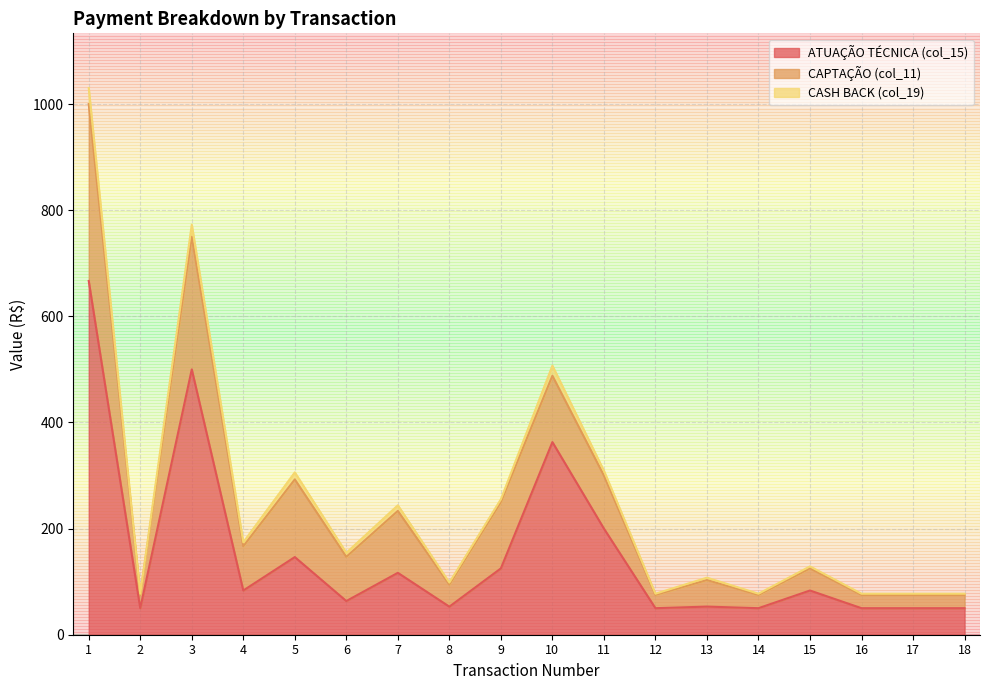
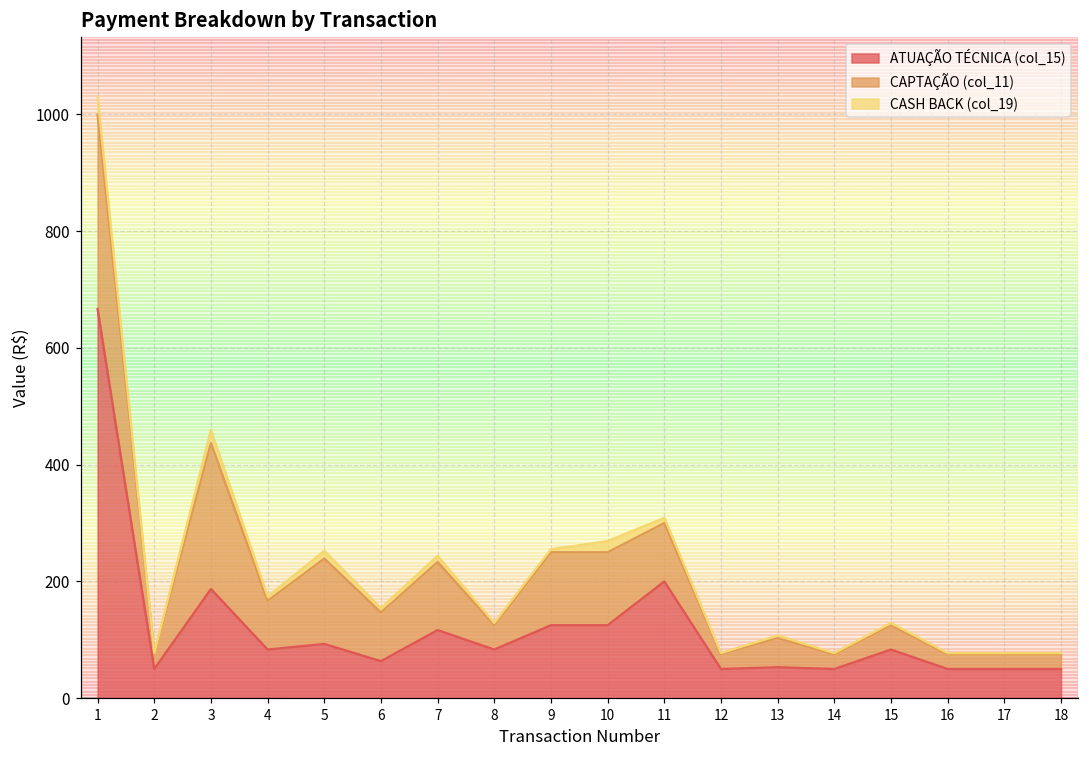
ATUAÇÃO TÉCNICA (col_15), 3: 500 -> 190
ATUAÇÃO TÉCNICA (col_15), 5: 150 -> 90
ATUAÇÃO TÉCNICA (col_15), 8: 50 -> 80
ATUAÇÃO TÉCNICA (col_15), 10: 360 -> 130
